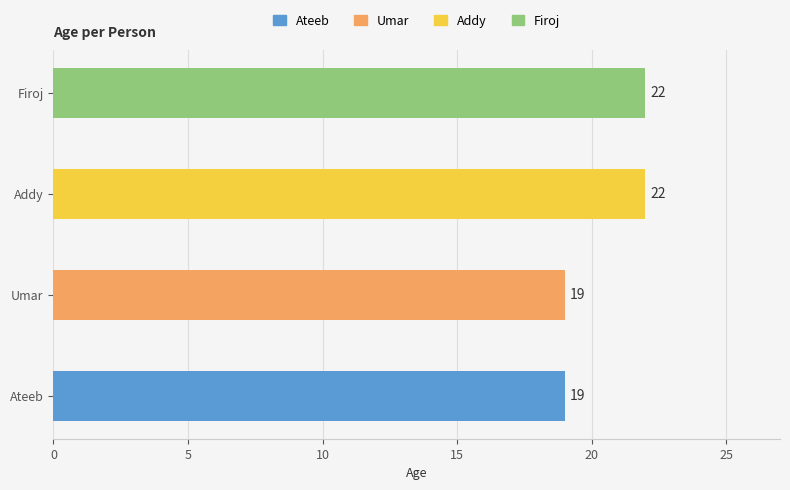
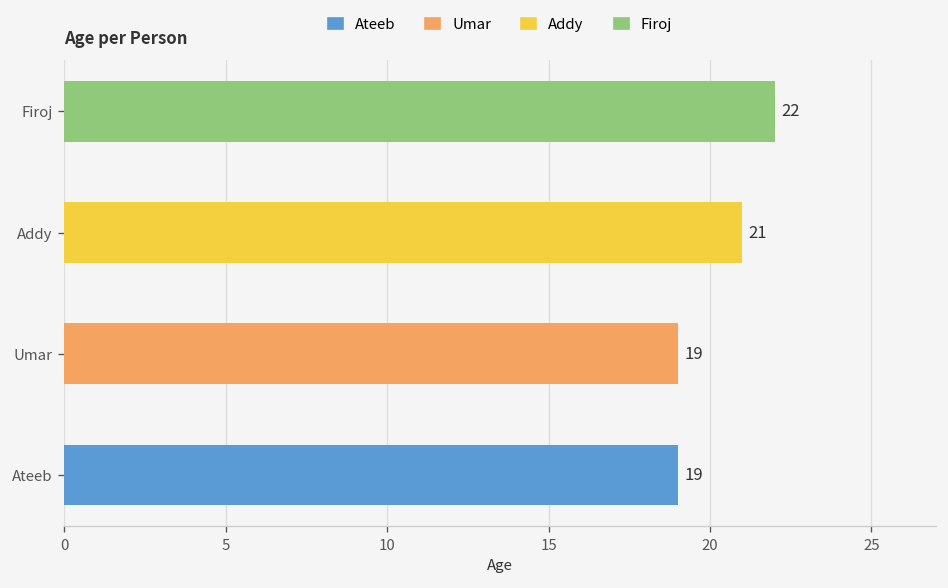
Addy: 22 -> 21
